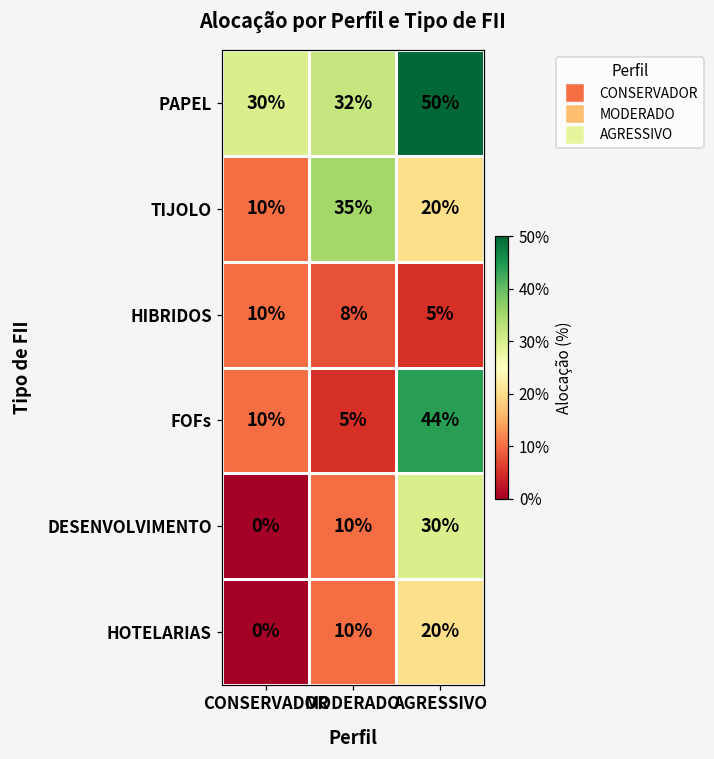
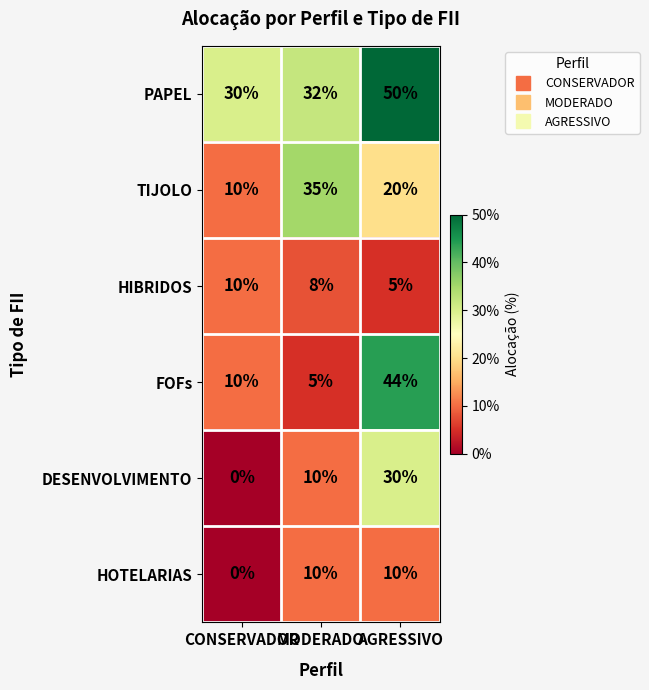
HOTELARIAS, AGRESSIVO: 20% -> 10%
